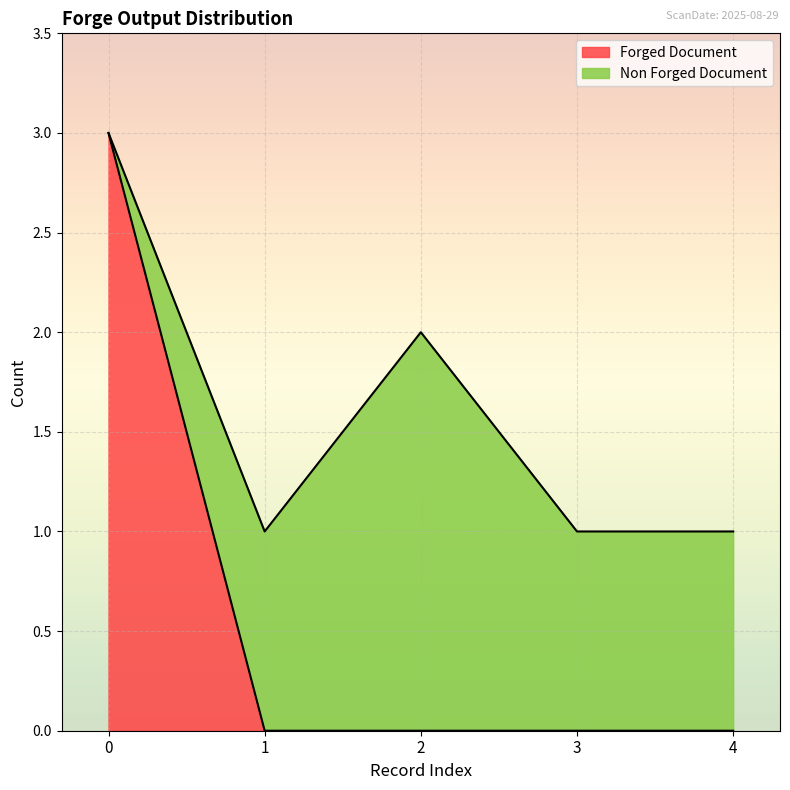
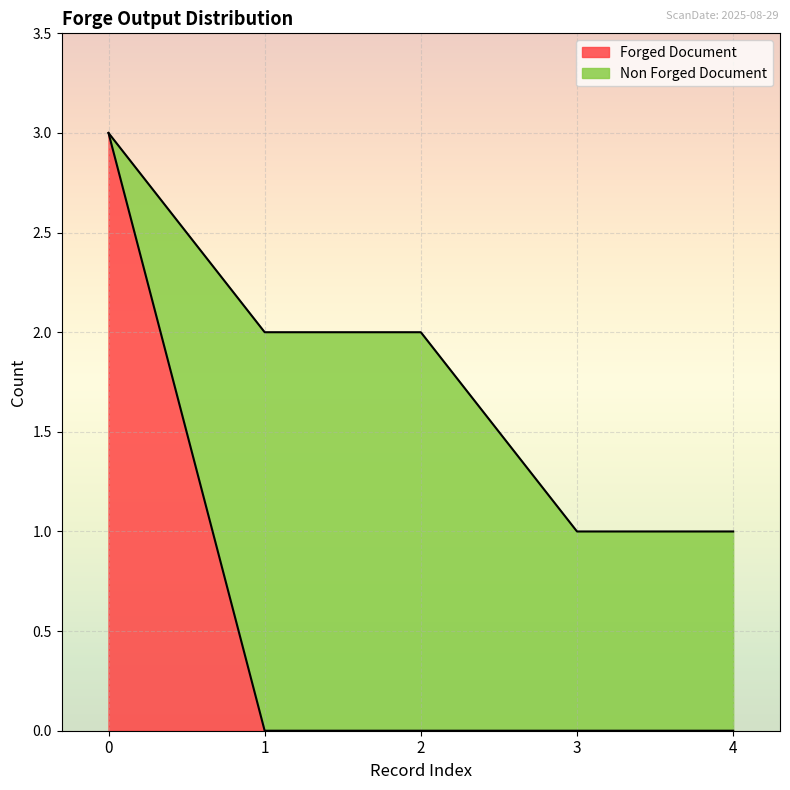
Non Forged Document, 1: 1 -> 2
